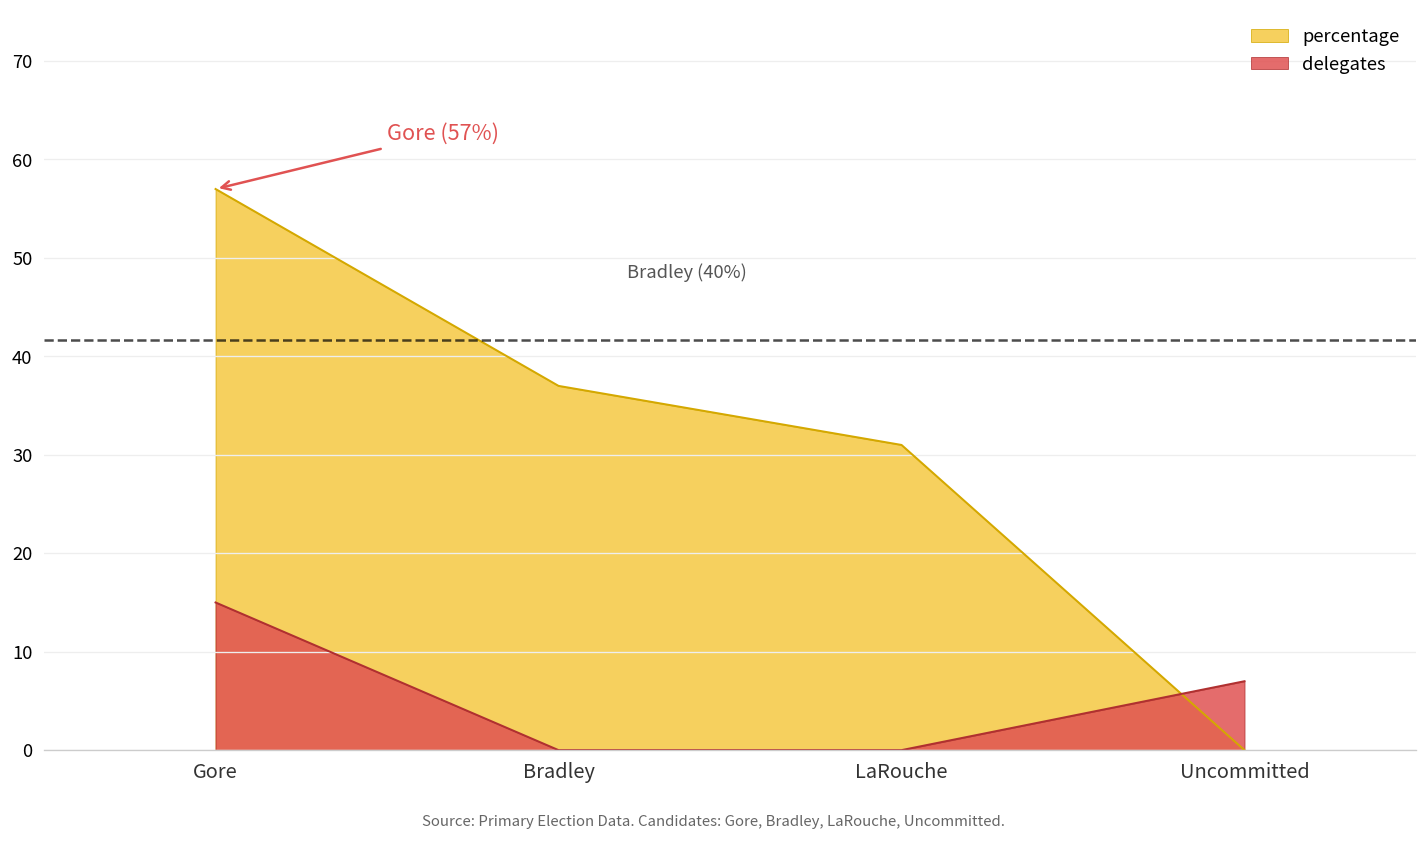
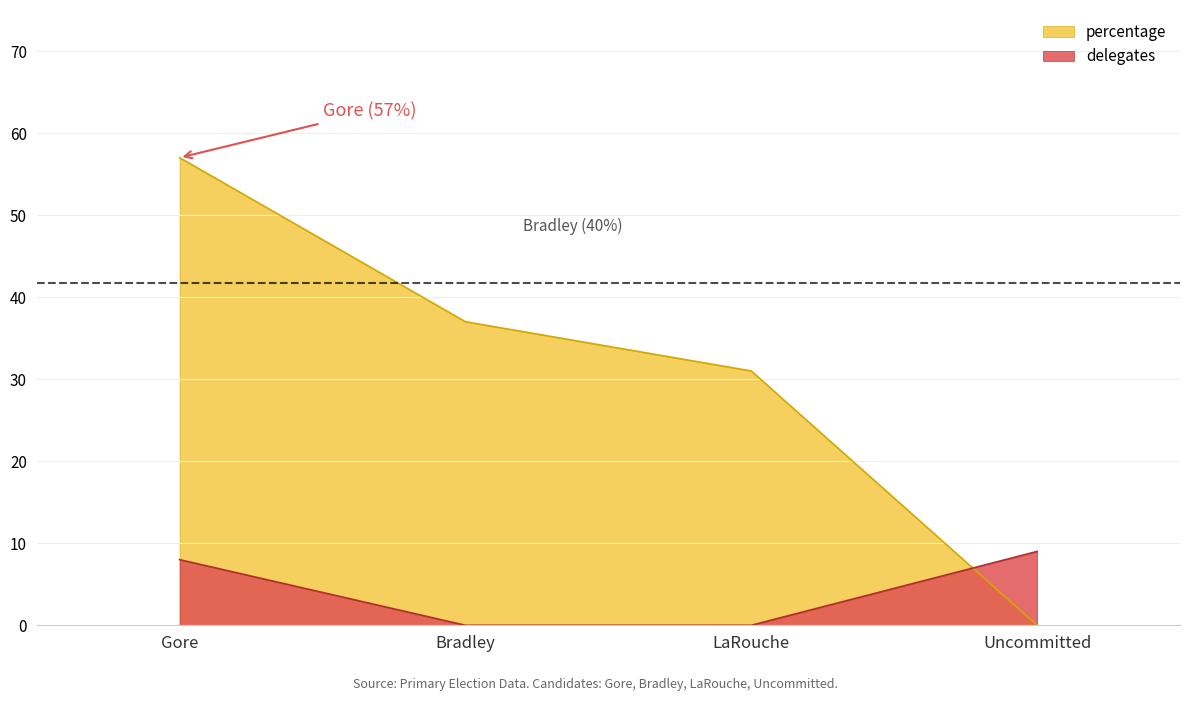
delegates, Gore: 15 -> 8
delegates, Uncommitted: 7 -> 9
